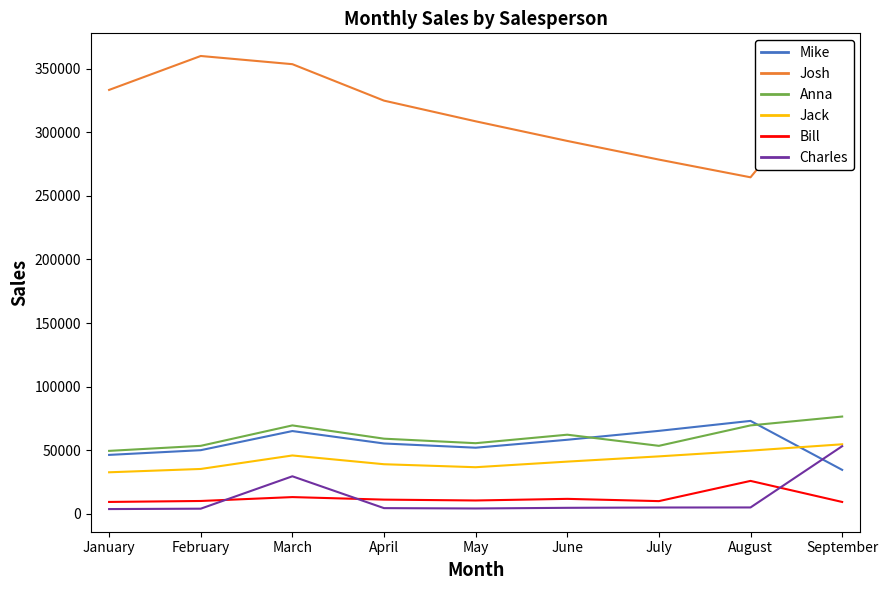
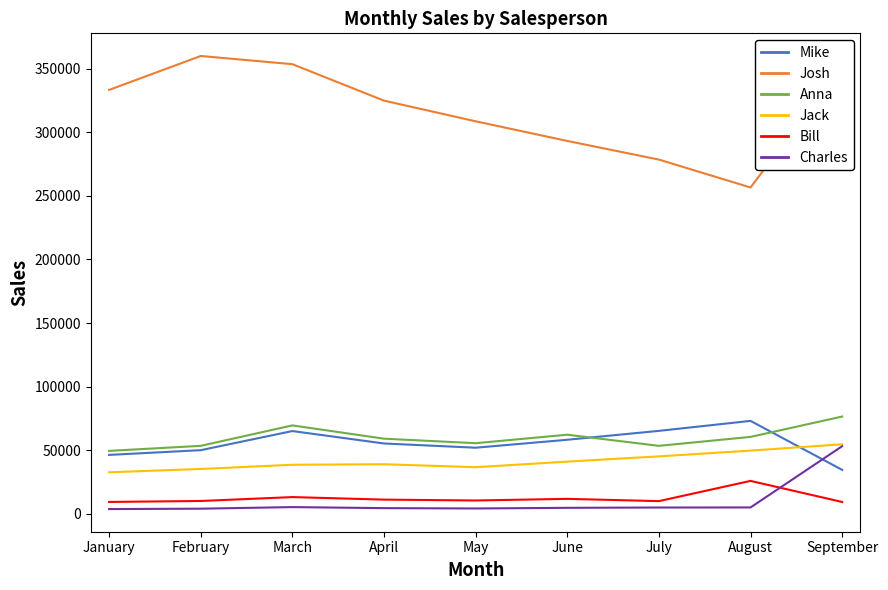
Jack, March: 46000 -> 39000
Charles, March: 30000 -> 5000
Josh, August: 265000 -> 257000
Anna, August: 70000 -> 61000
